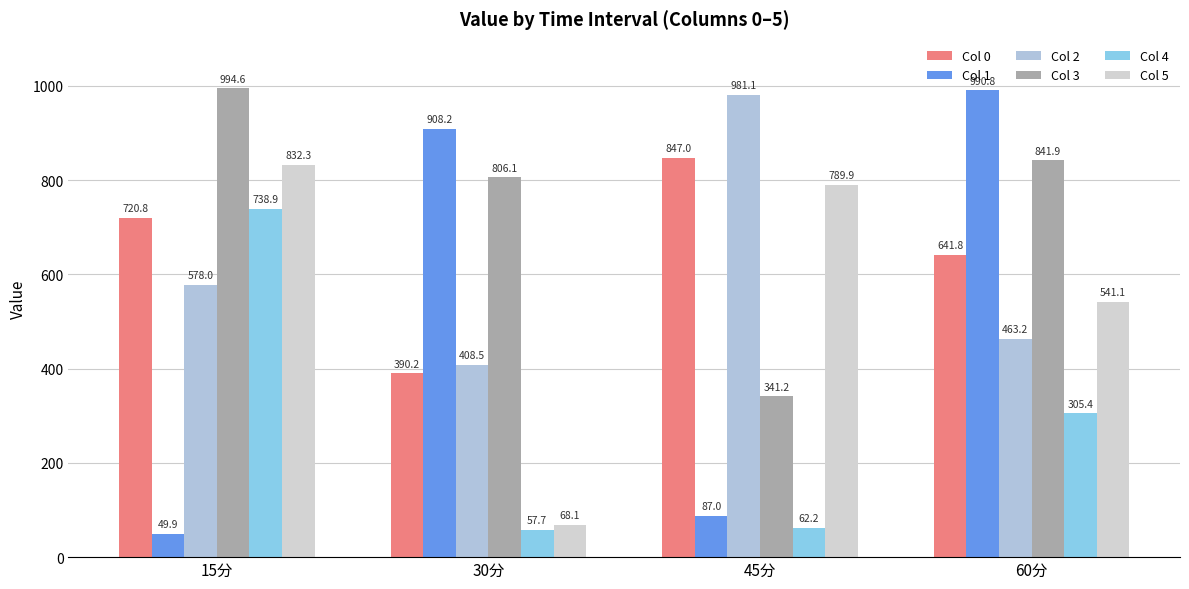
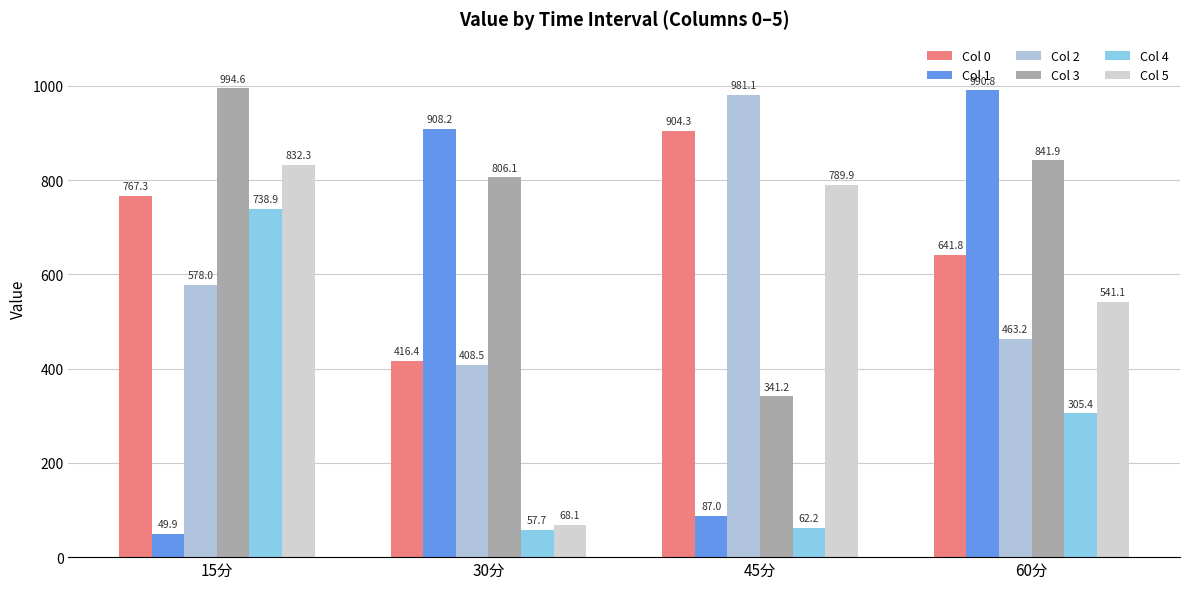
Col 0, 15分: 720.8 -> 767.3
Col 0, 30分: 390.2 -> 416.4
Col 0, 45分: 847.0 -> 904.3
